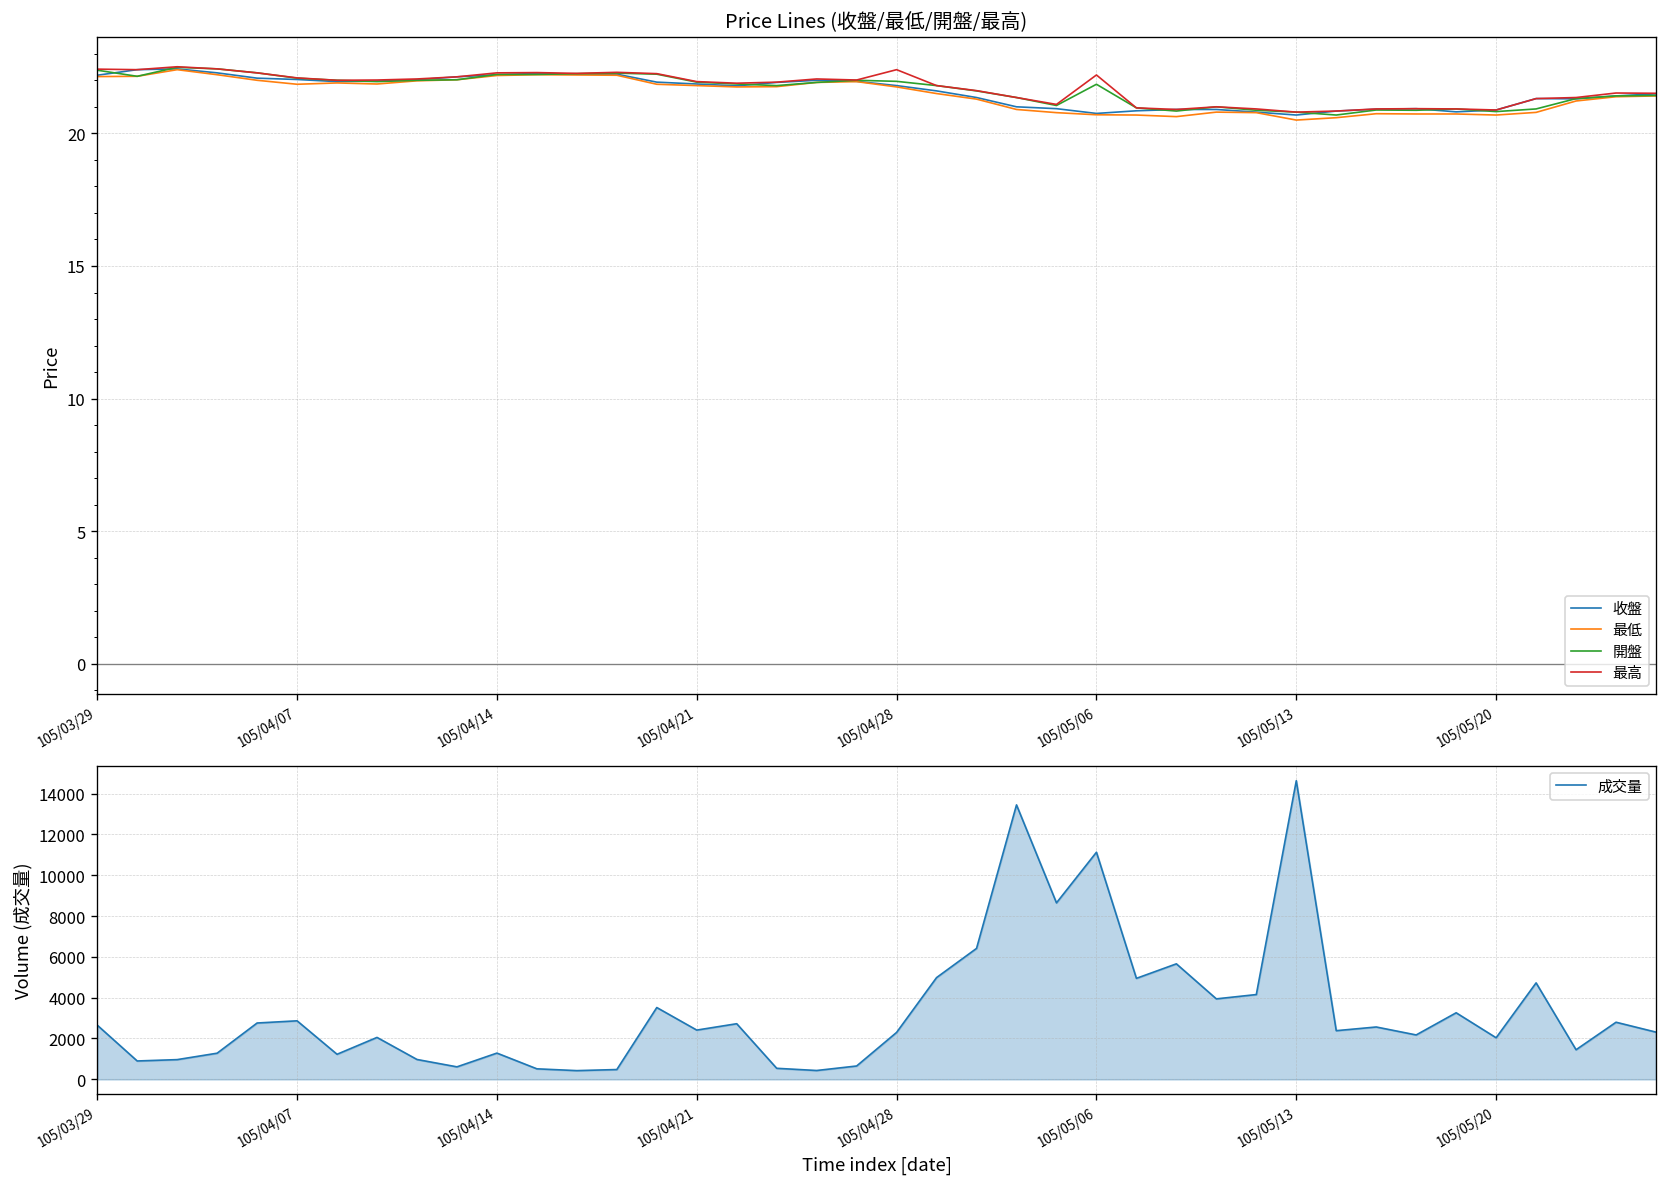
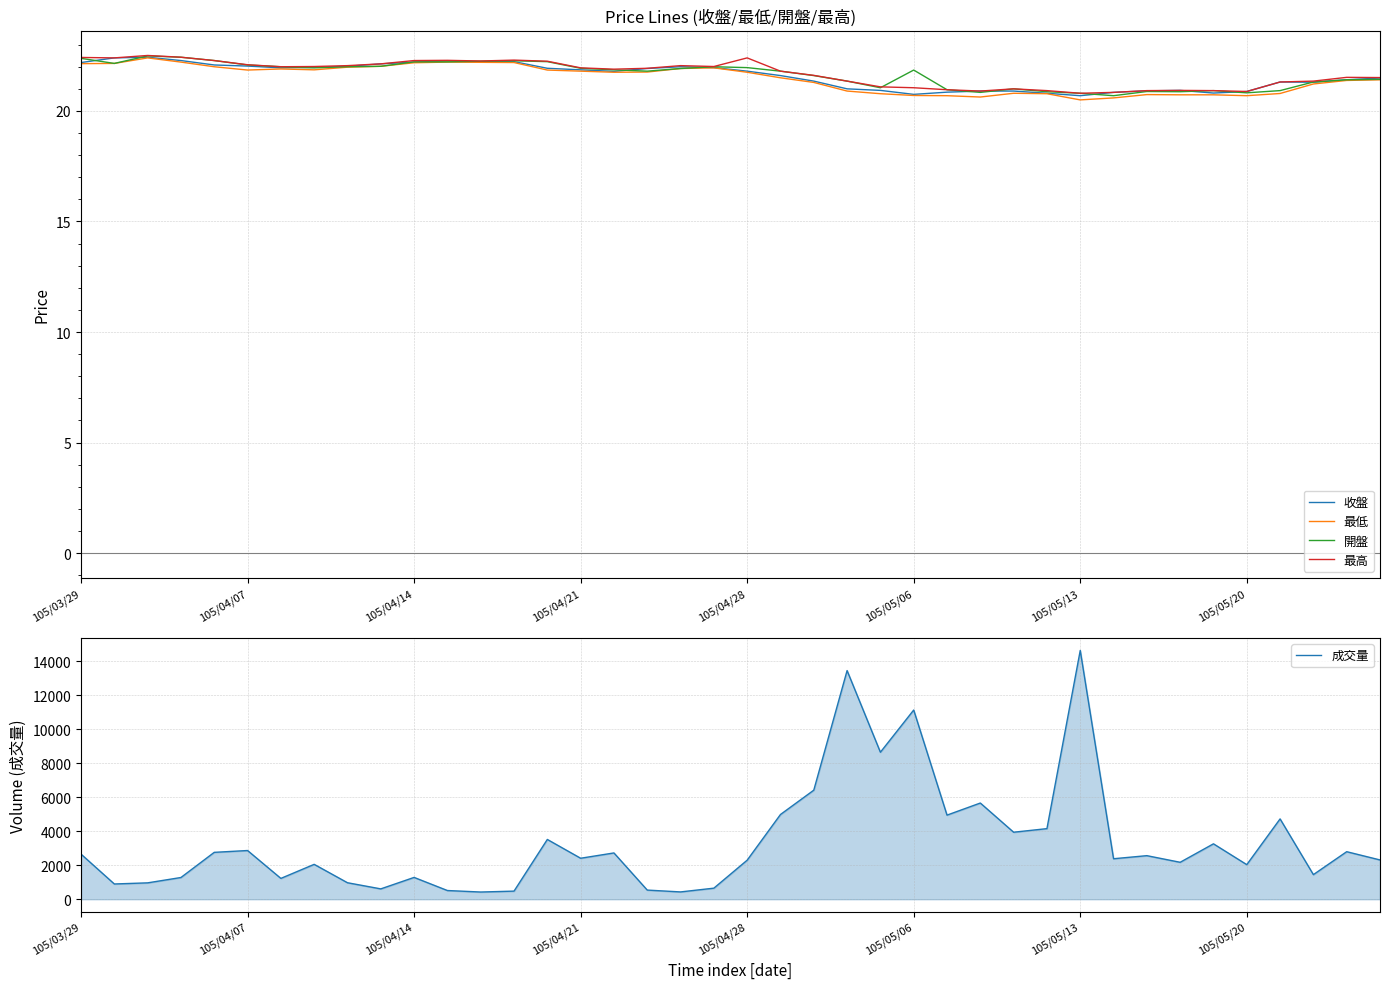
Price Lines (收盤/最低/開盤/最高), 最高, 105/05/06: 22.2 -> 21.1
